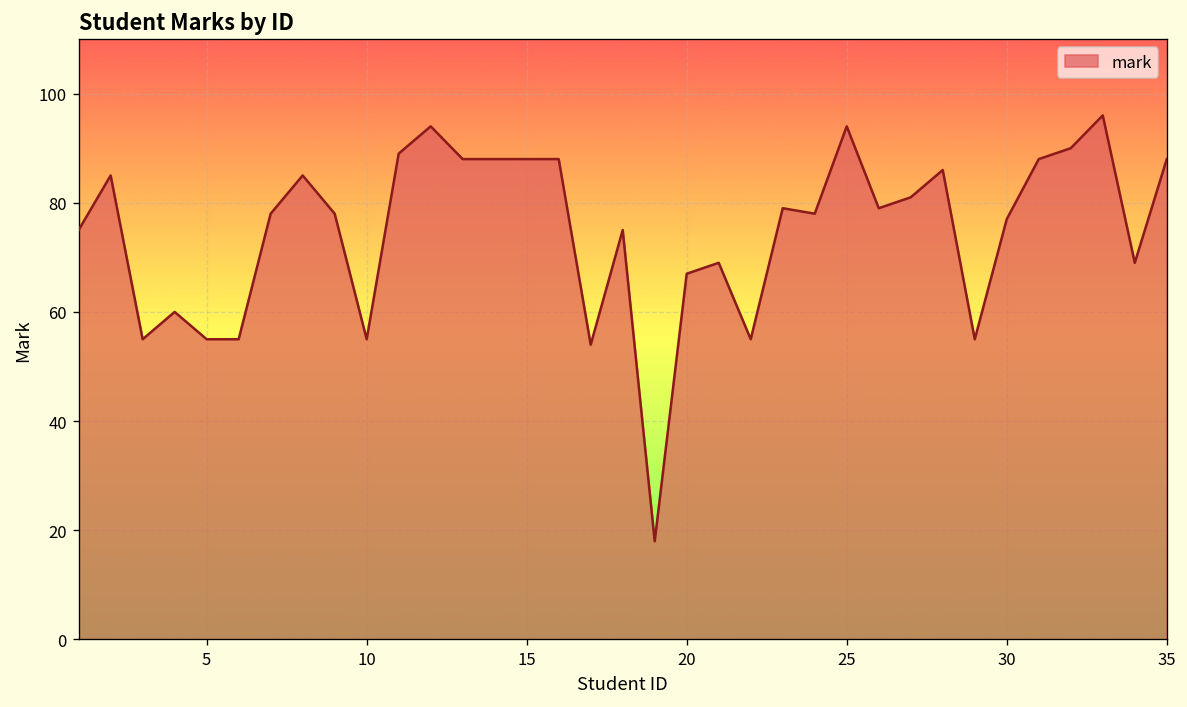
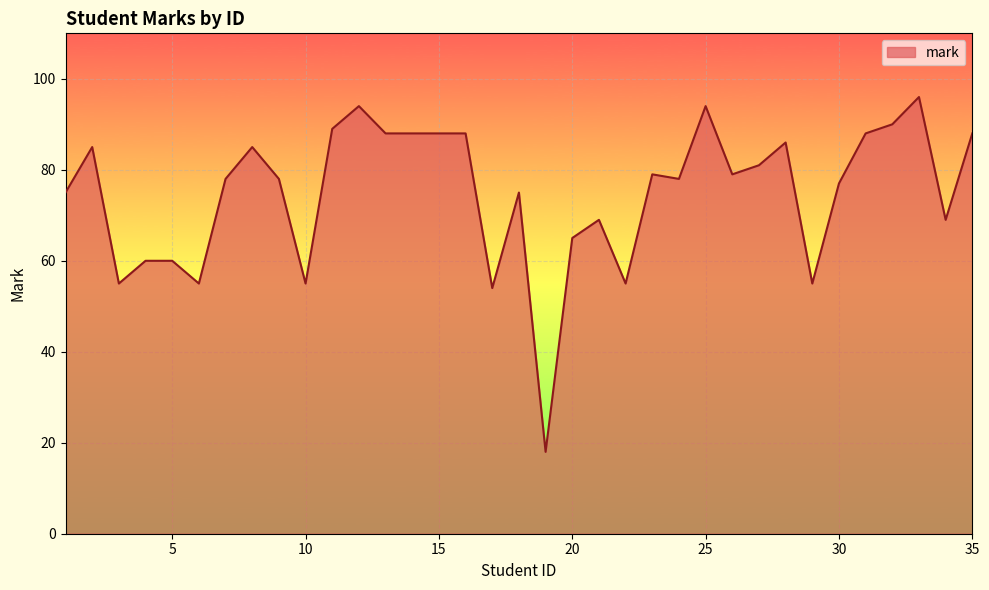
5: 55 -> 60
20: 67 -> 65
